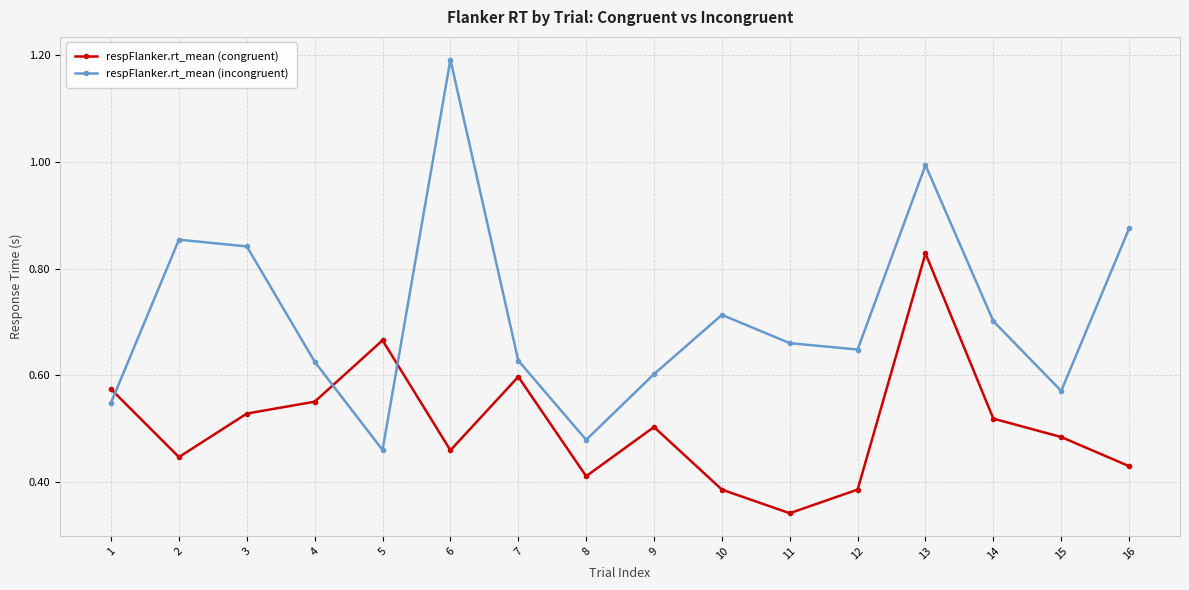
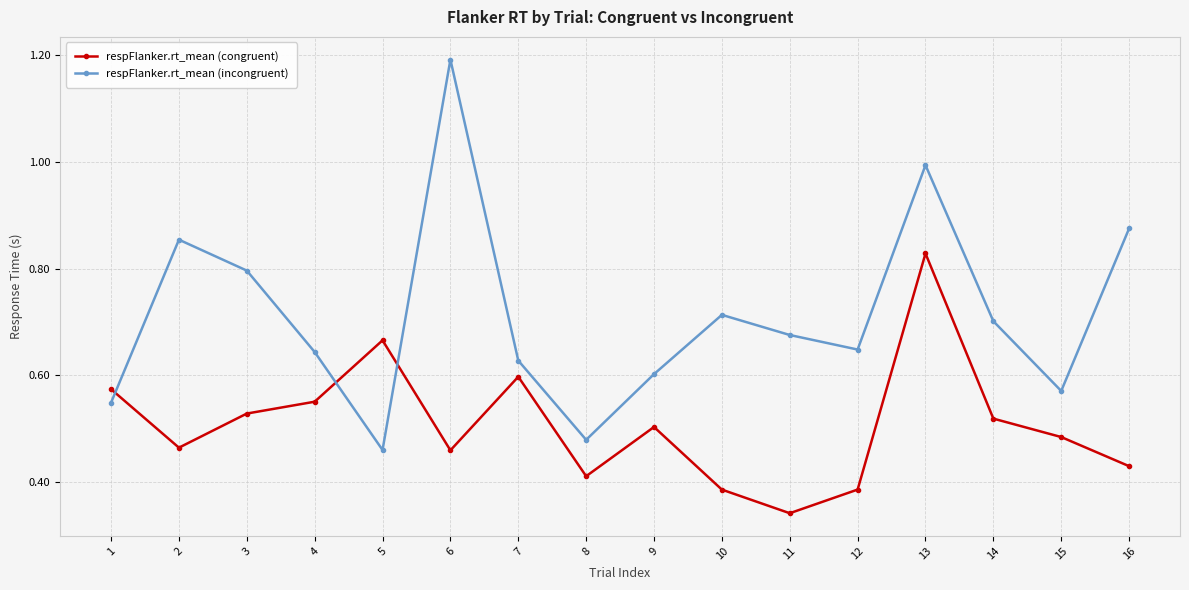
respFlanker.rt_mean (congruent), 2: 0.45 -> 0.47
respFlanker.rt_mean (incongruent), 3: 0.84 -> 0.80
respFlanker.rt_mean (incongruent), 4: 0.63 -> 0.64
respFlanker.rt_mean (incongruent), 11: 0.66 -> 0.68
